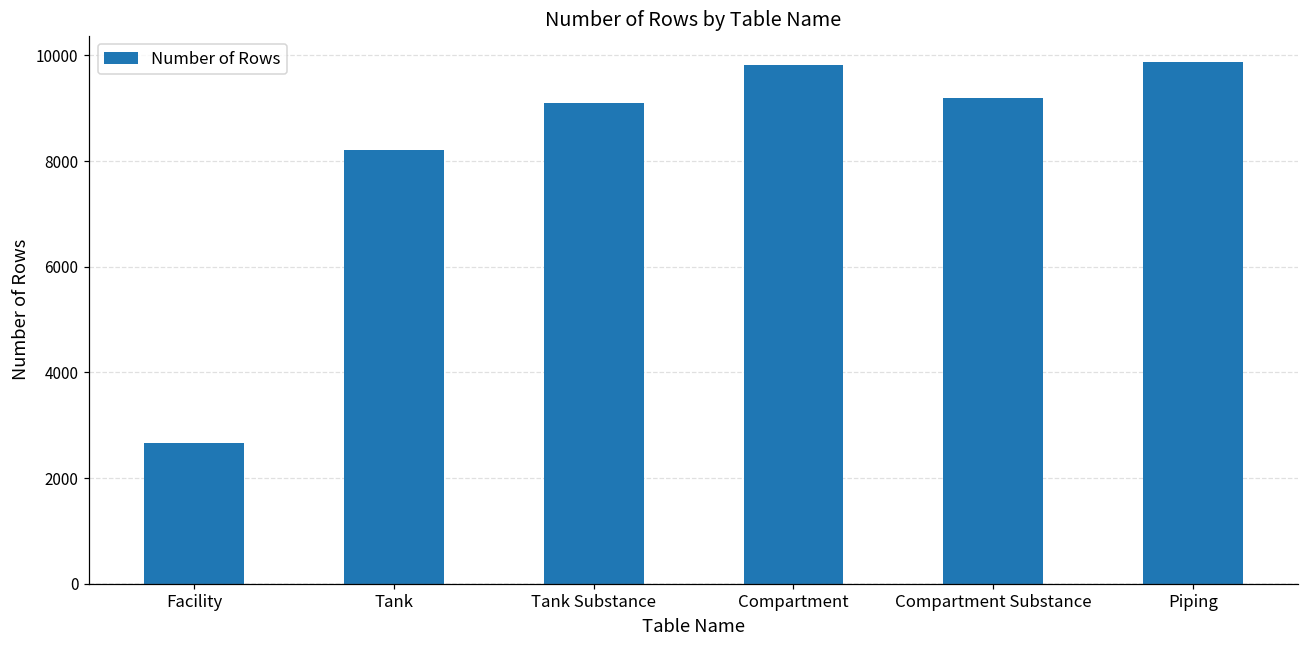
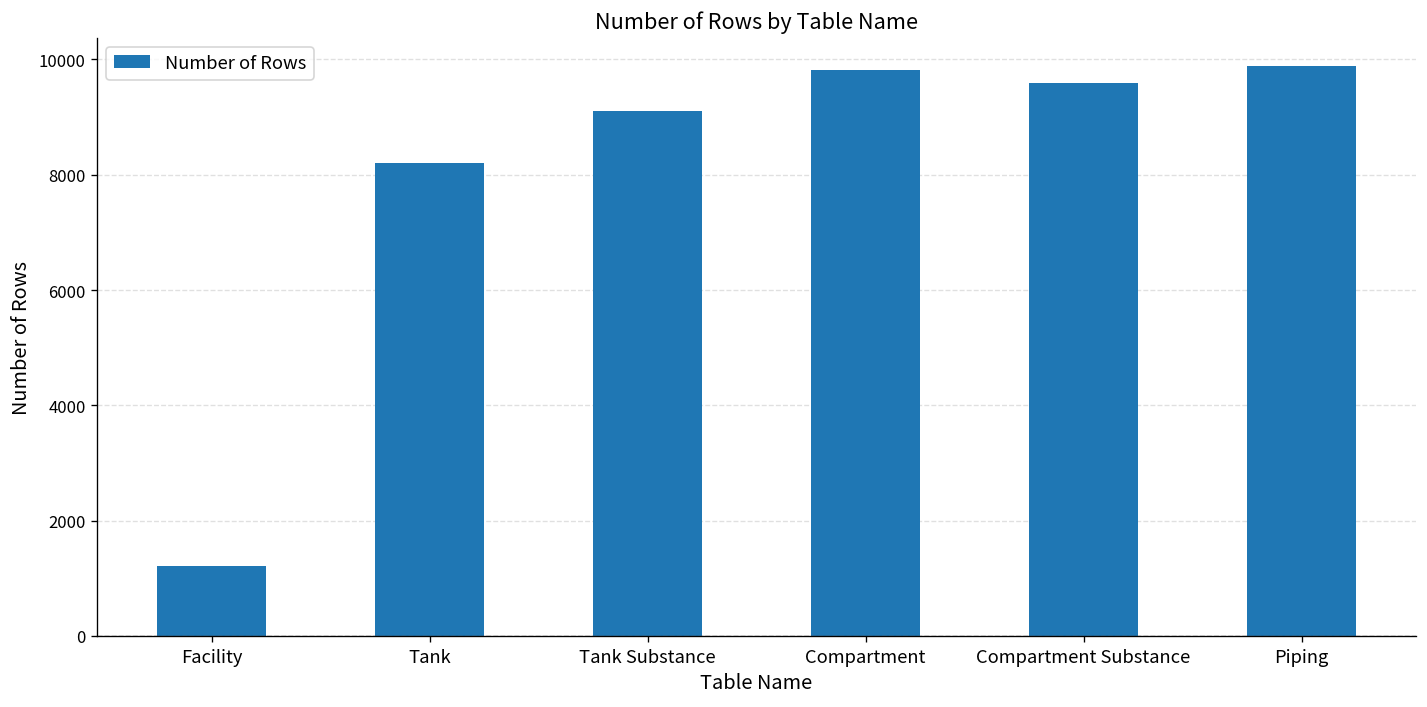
Facility: 2700 -> 1200
Compartment Substance: 9200 -> 9600
